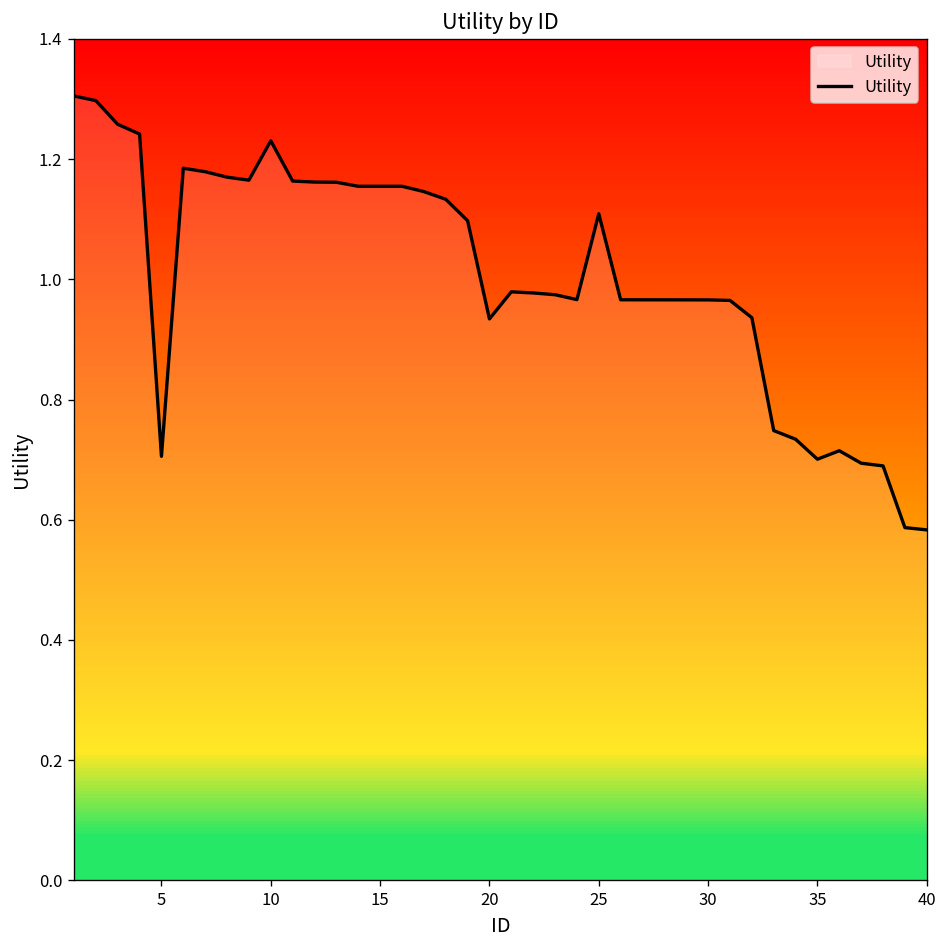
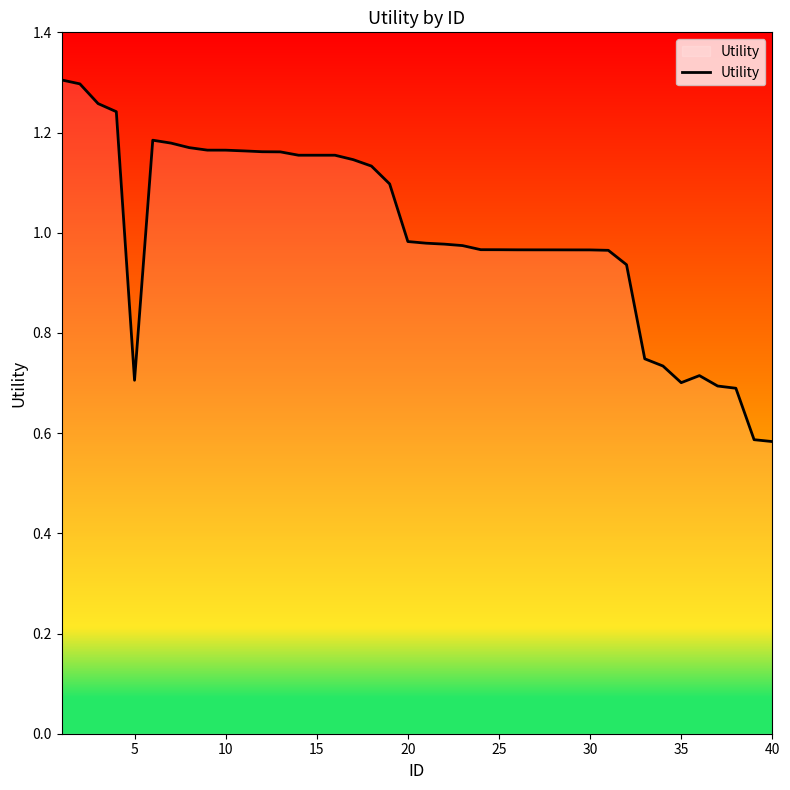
10: 1.23 -> 1.16
20: 0.93 -> 0.98
25: 1.11 -> 0.97
